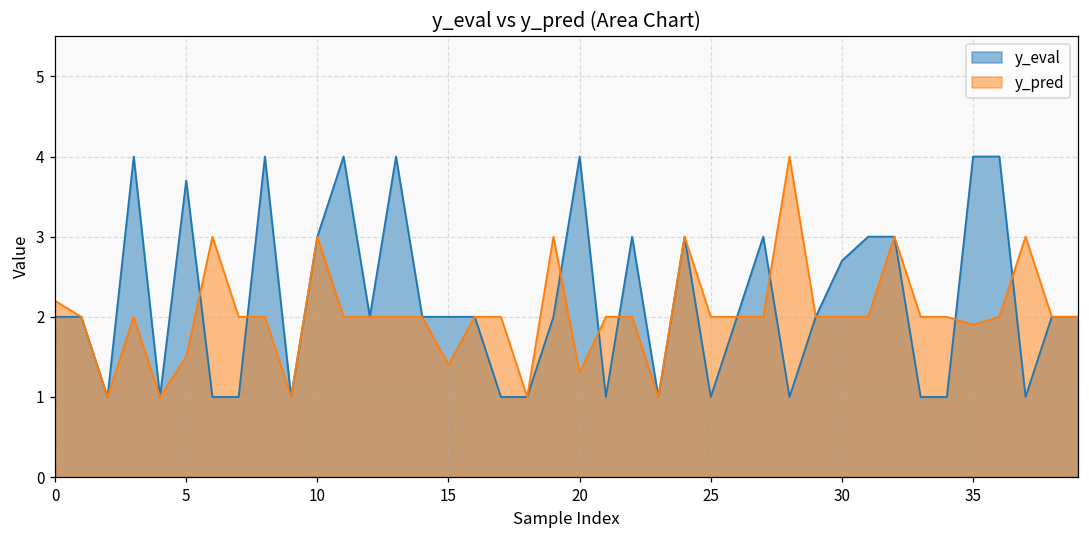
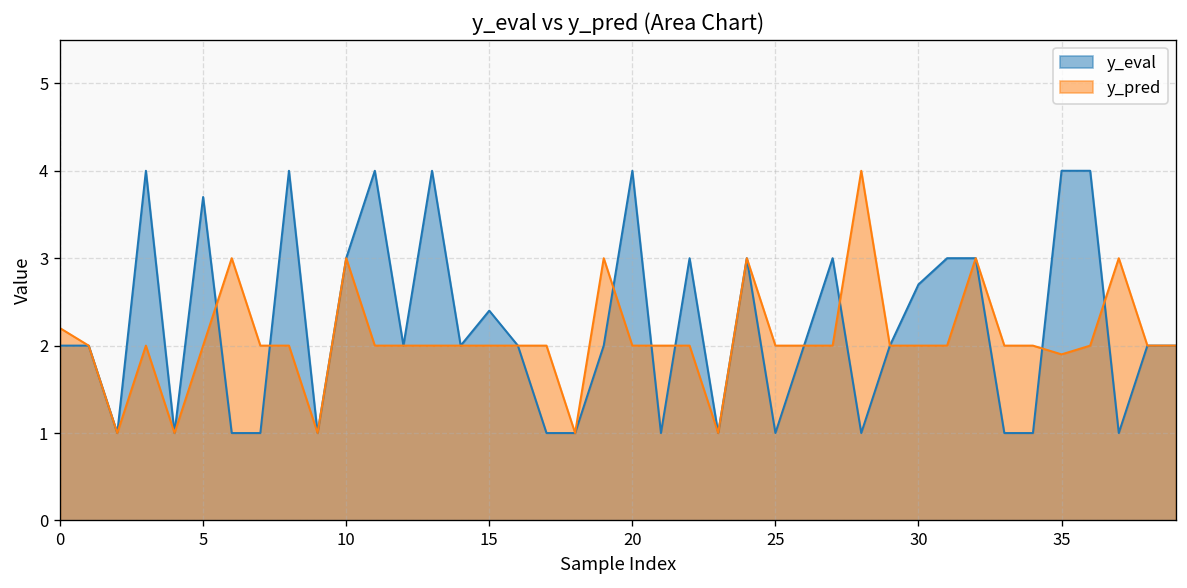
y_pred, 5: 1.5 -> 2.0
y_eval, 15: 2.0 -> 2.4
y_pred, 15: 1.4 -> 2.0
y_pred, 20: 1.3 -> 2.0
